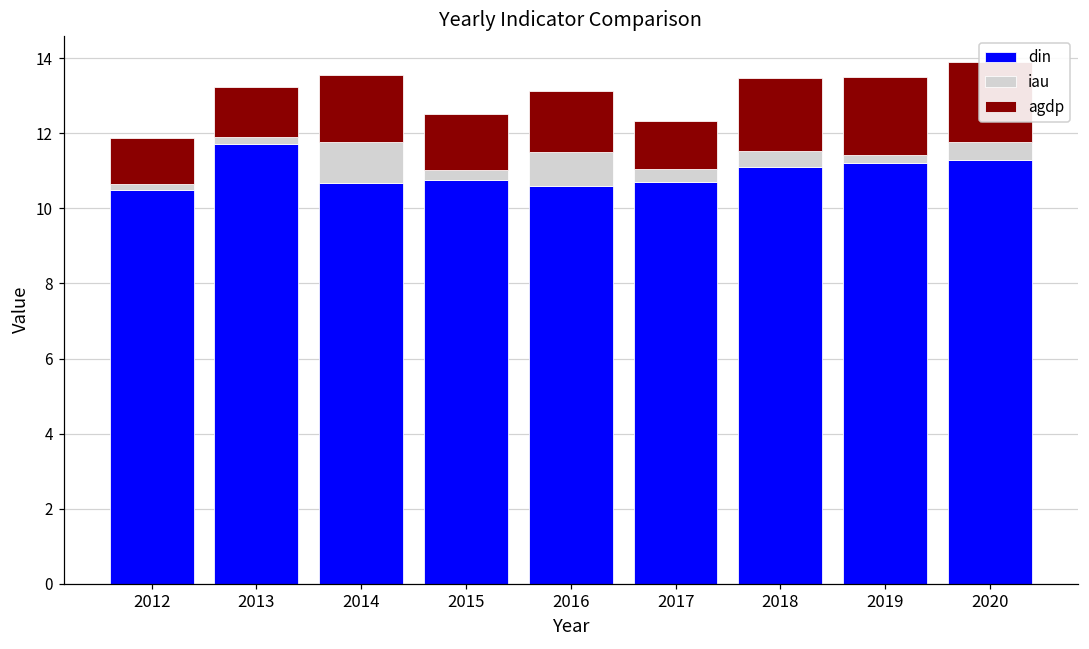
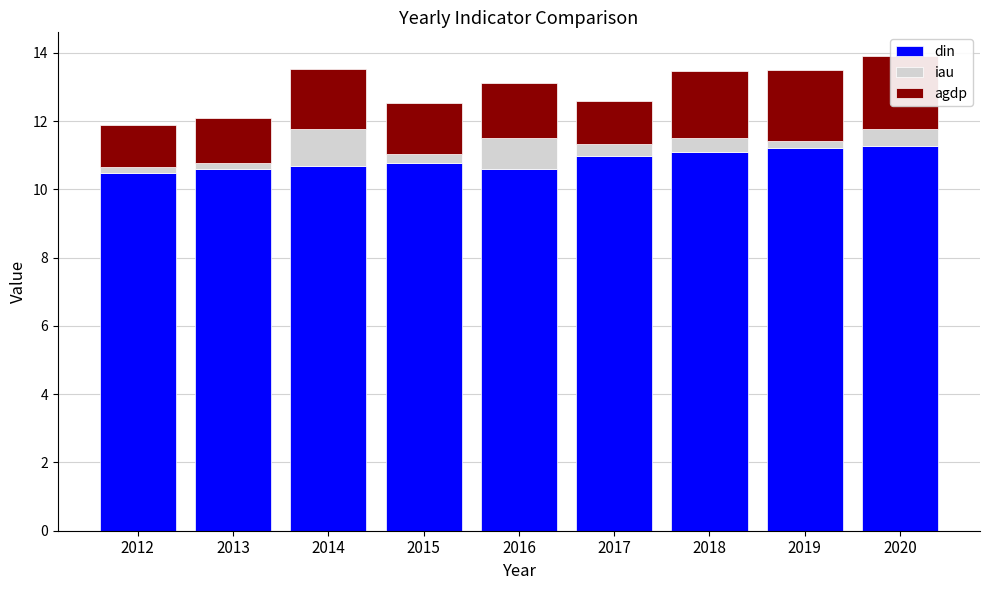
din, 2013: 11.7 -> 10.6
din, 2017: 10.7 -> 11.0
